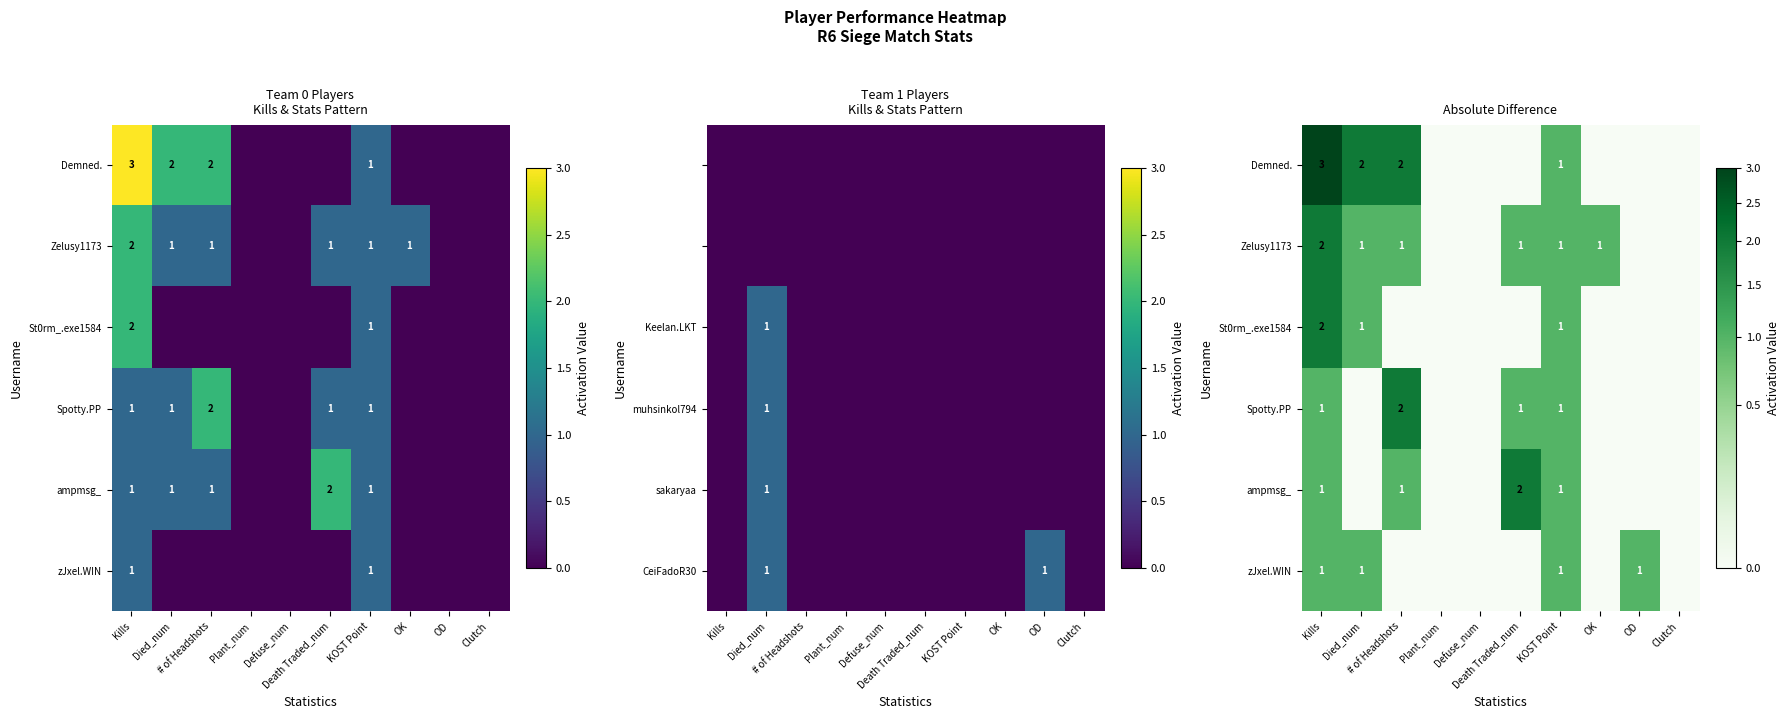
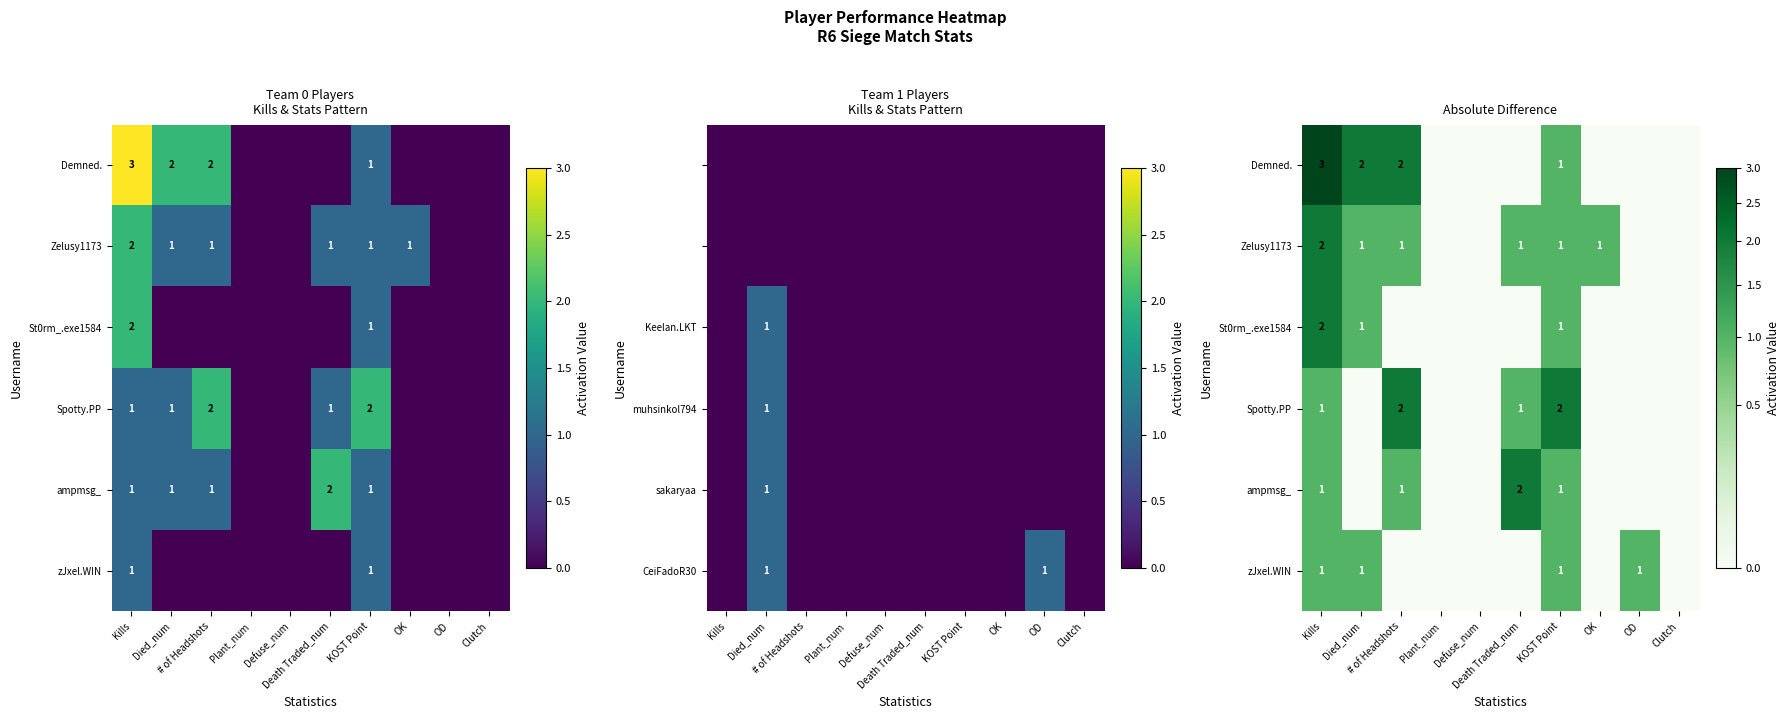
Team 0 Players Kills & Stats Pattern, Spotty.PP, KOST Point: 1 -> 2
Absolute Difference, Spotty.PP, KOST Point: 1 -> 2
